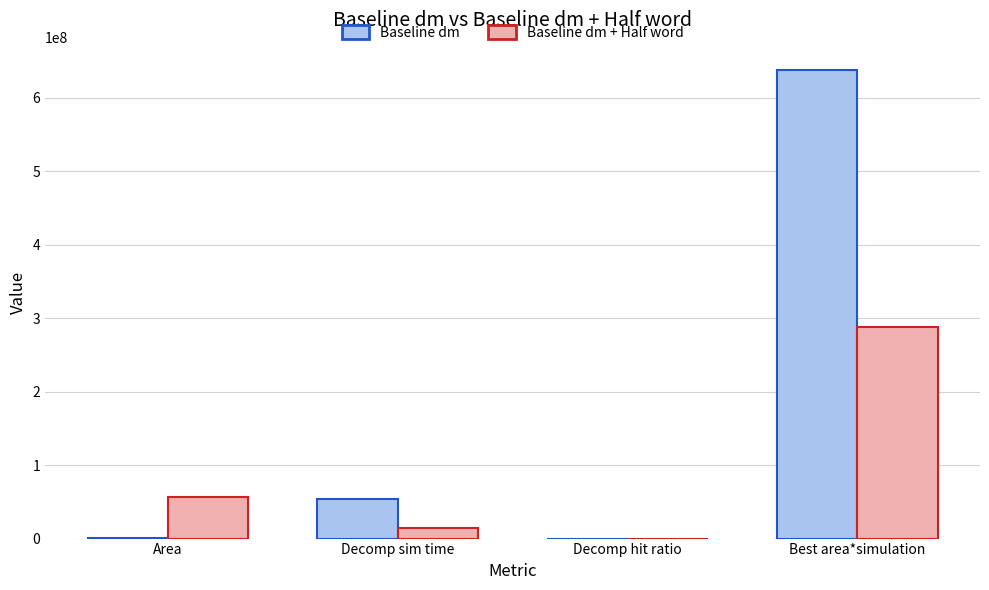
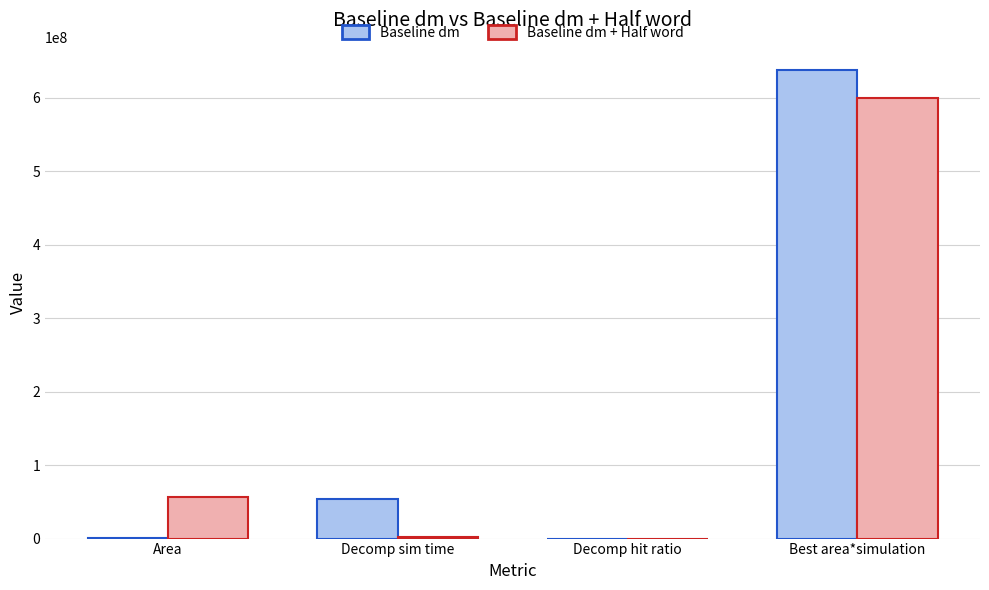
Baseline dm + Half word, Decomp sim time: 20000000 -> 0
Baseline dm + Half word, Best area*simulation: 290000000 -> 600000000
